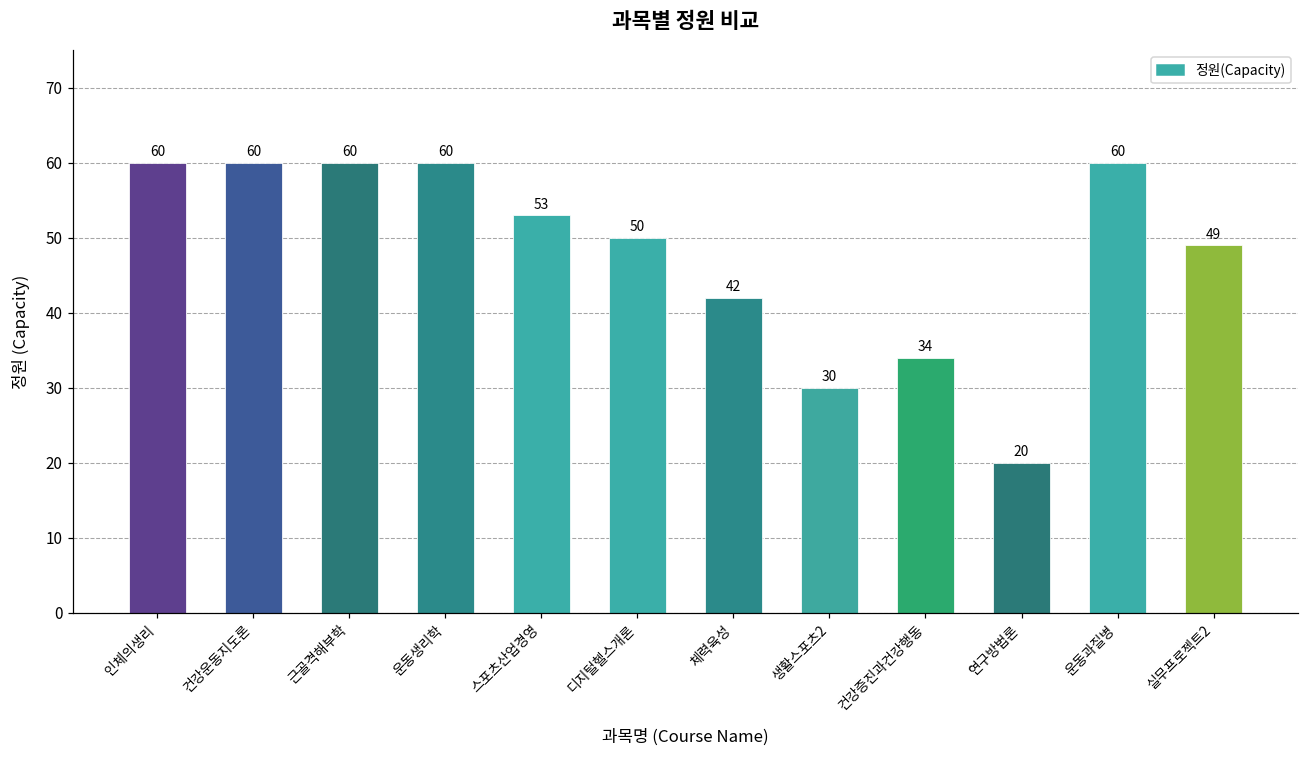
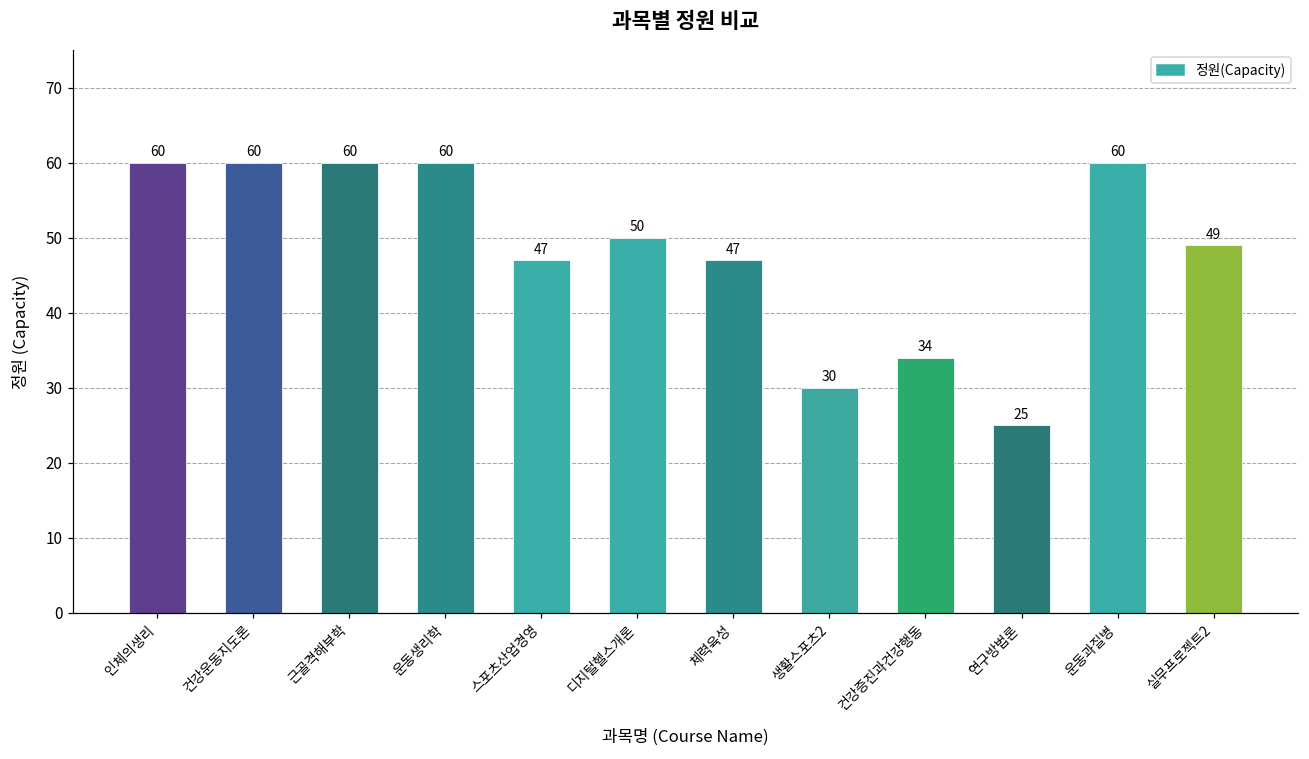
스포츠산업경영: 53 -> 47
체력육성: 42 -> 47
연구방법론: 20 -> 25
